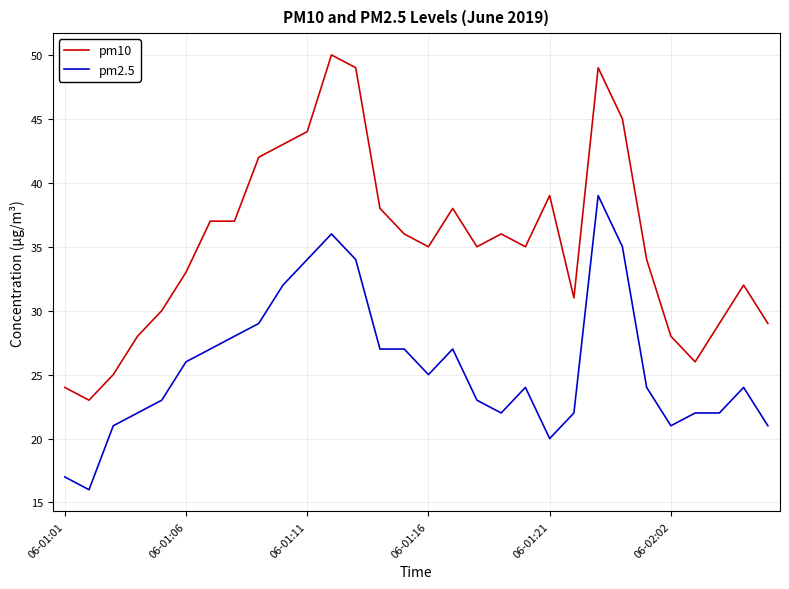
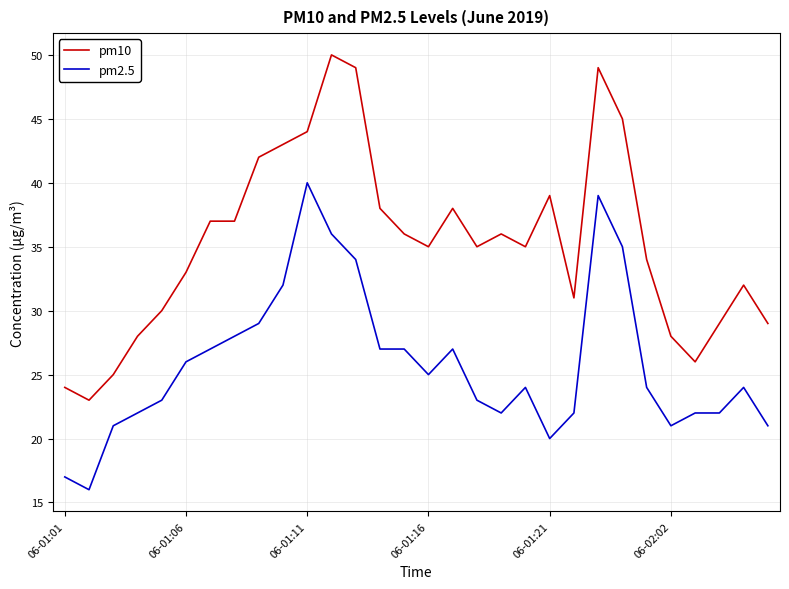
pm2.5, 06-01:11: 34 -> 40
